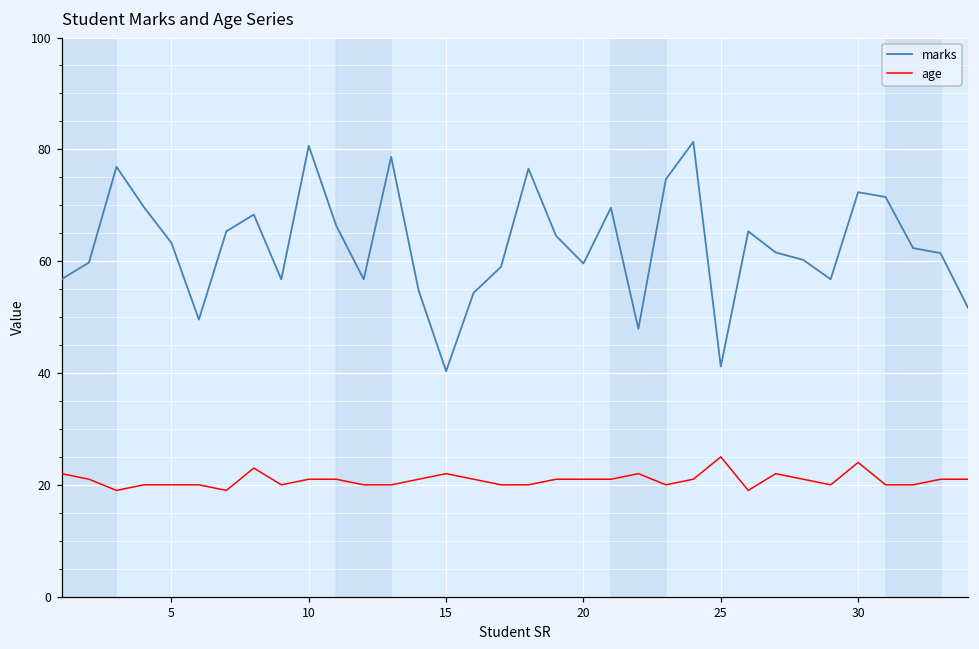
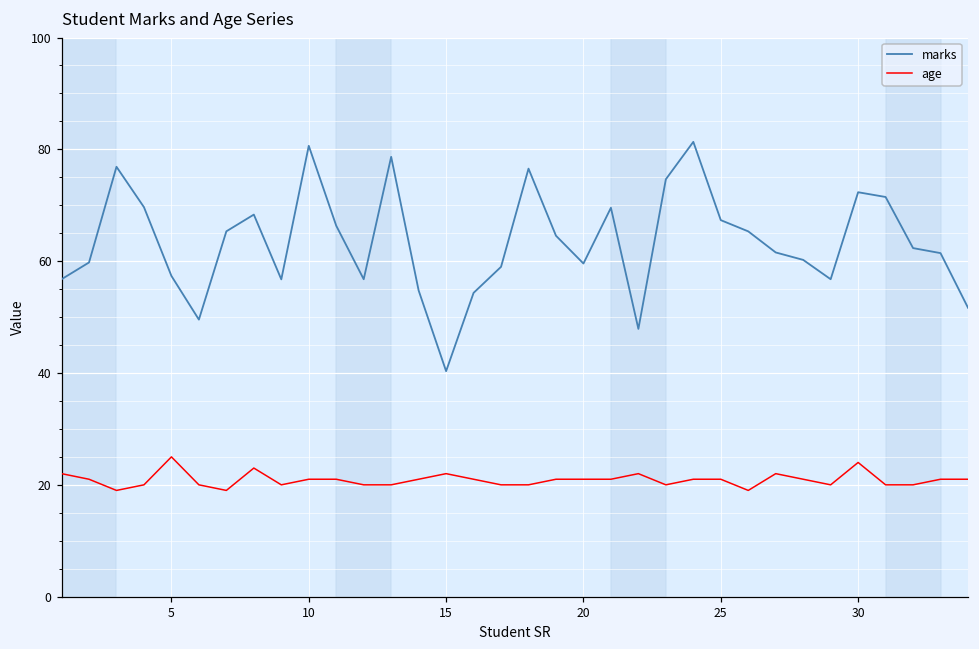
marks, 5: 63 -> 57
age, 5: 20 -> 25
marks, 25: 41 -> 67
age, 25: 25 -> 21
